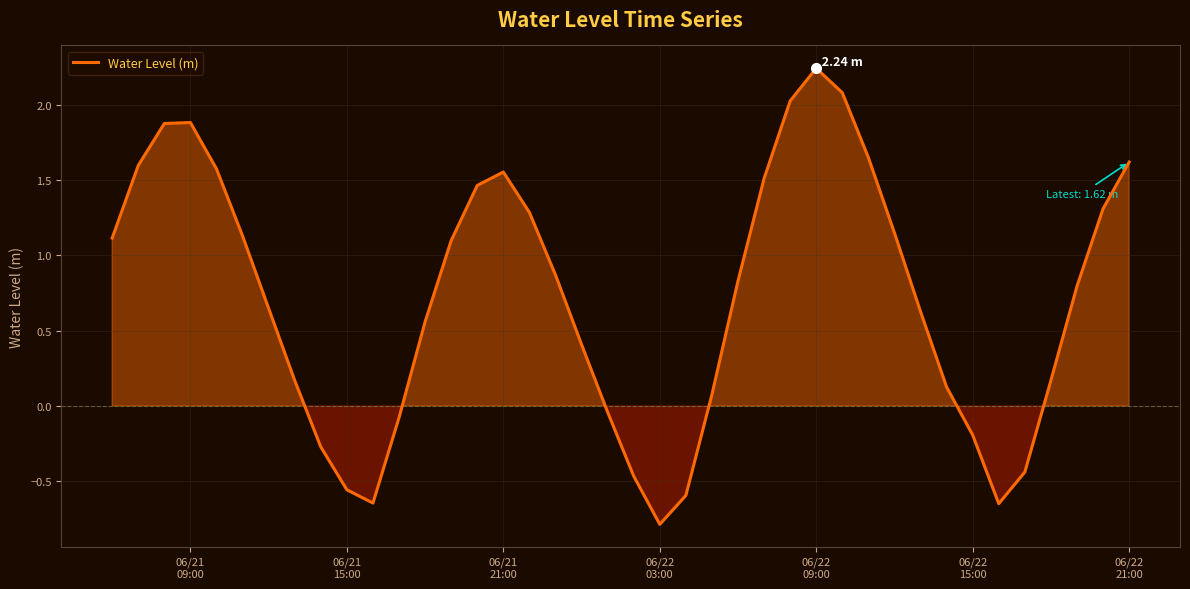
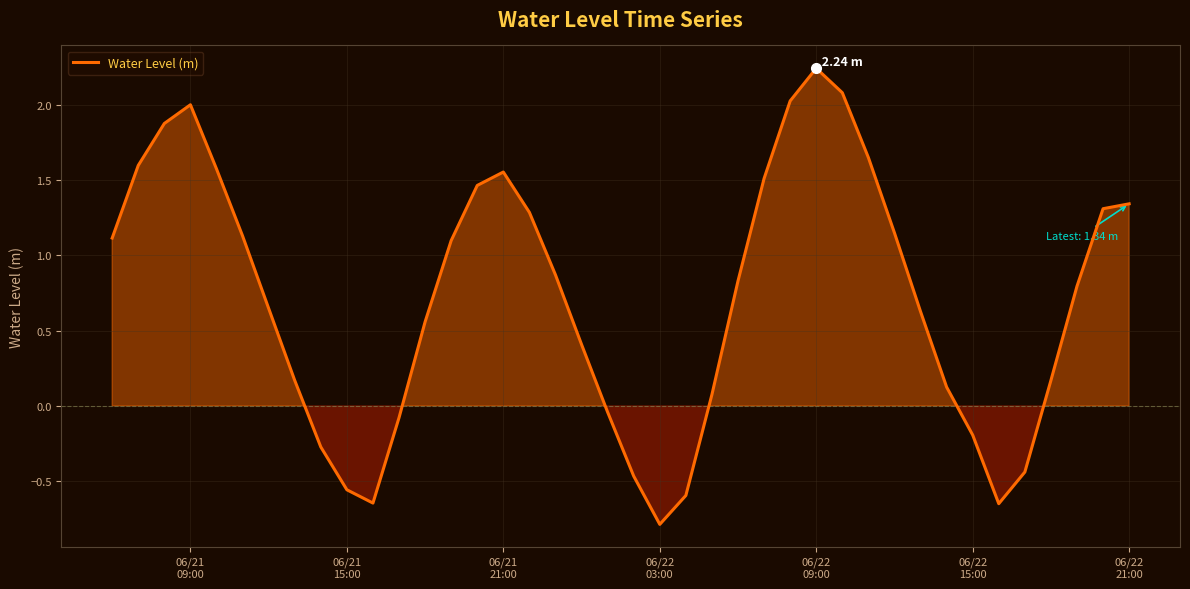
Water Level (m), 06/21 09:00: 1.88 -> 2.00
Water Level (m), 06/22 21:00: 1.62 -> 1.34
